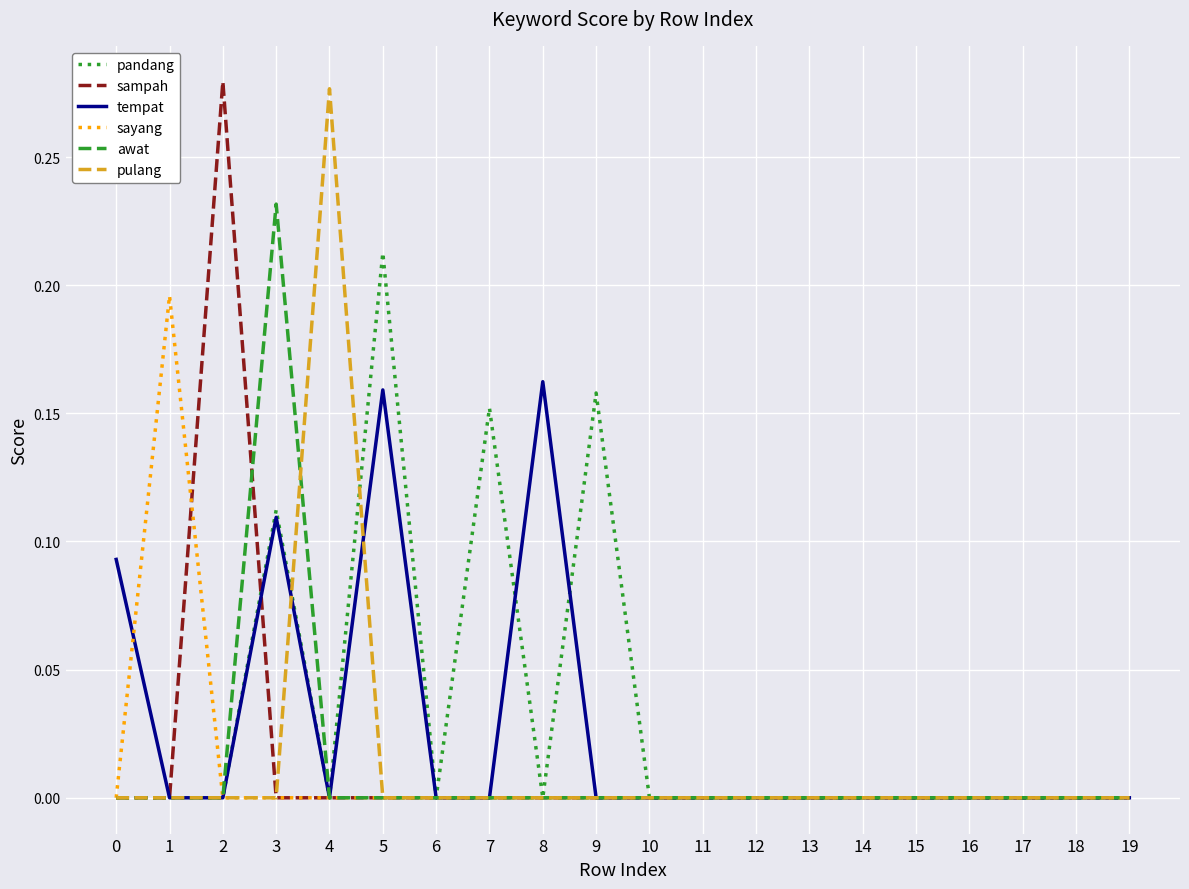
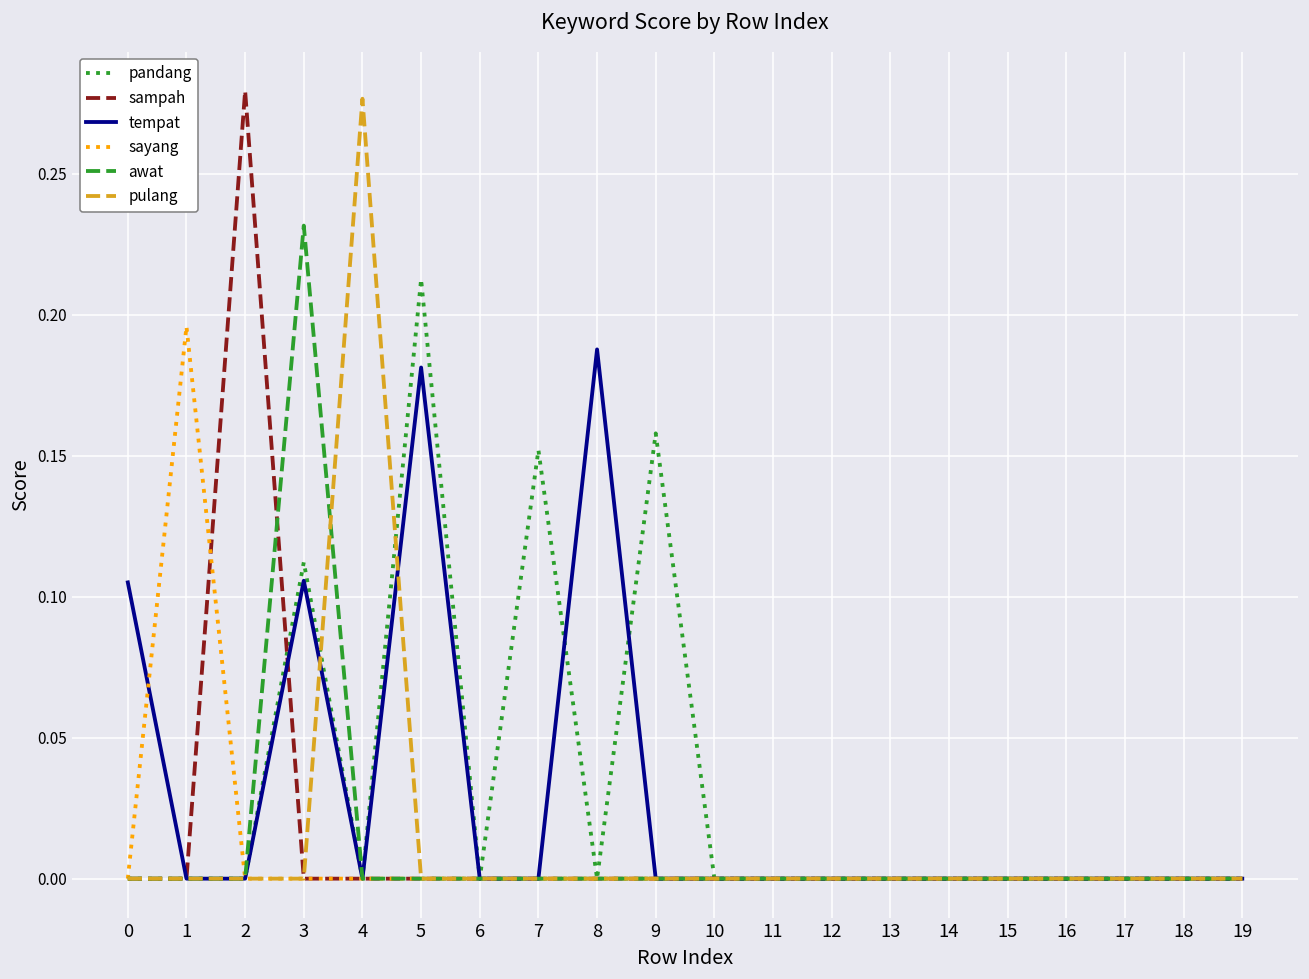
tempat, 0: 0.093 -> 0.105
tempat, 3: 0.109 -> 0.106
tempat, 5: 0.159 -> 0.181
tempat, 8: 0.162 -> 0.188
